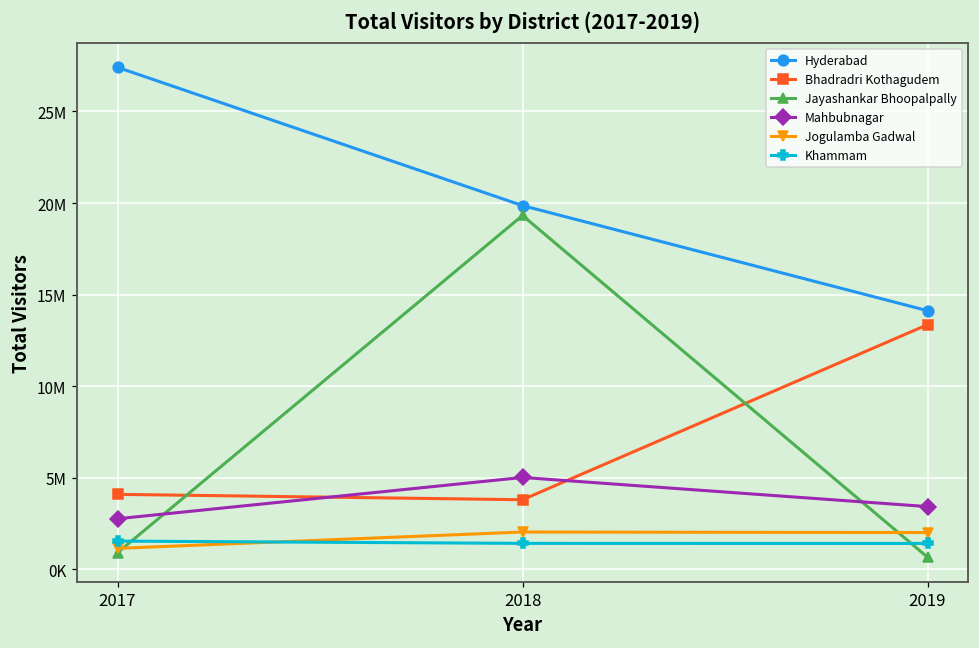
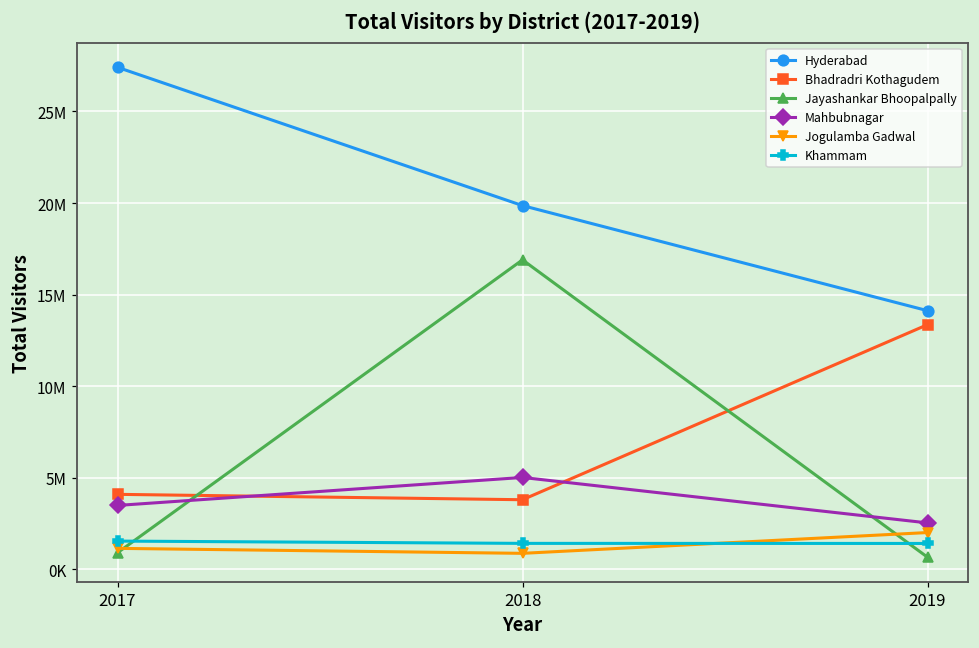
Mahbubnagar, 2017: 2800000 -> 3500000
Jayashankar Bhoopalpally, 2018: 19300000 -> 16900000
Jogulamba Gadwal, 2018: 2000000 -> 900000
Mahbubnagar, 2019: 3400000 -> 2500000
